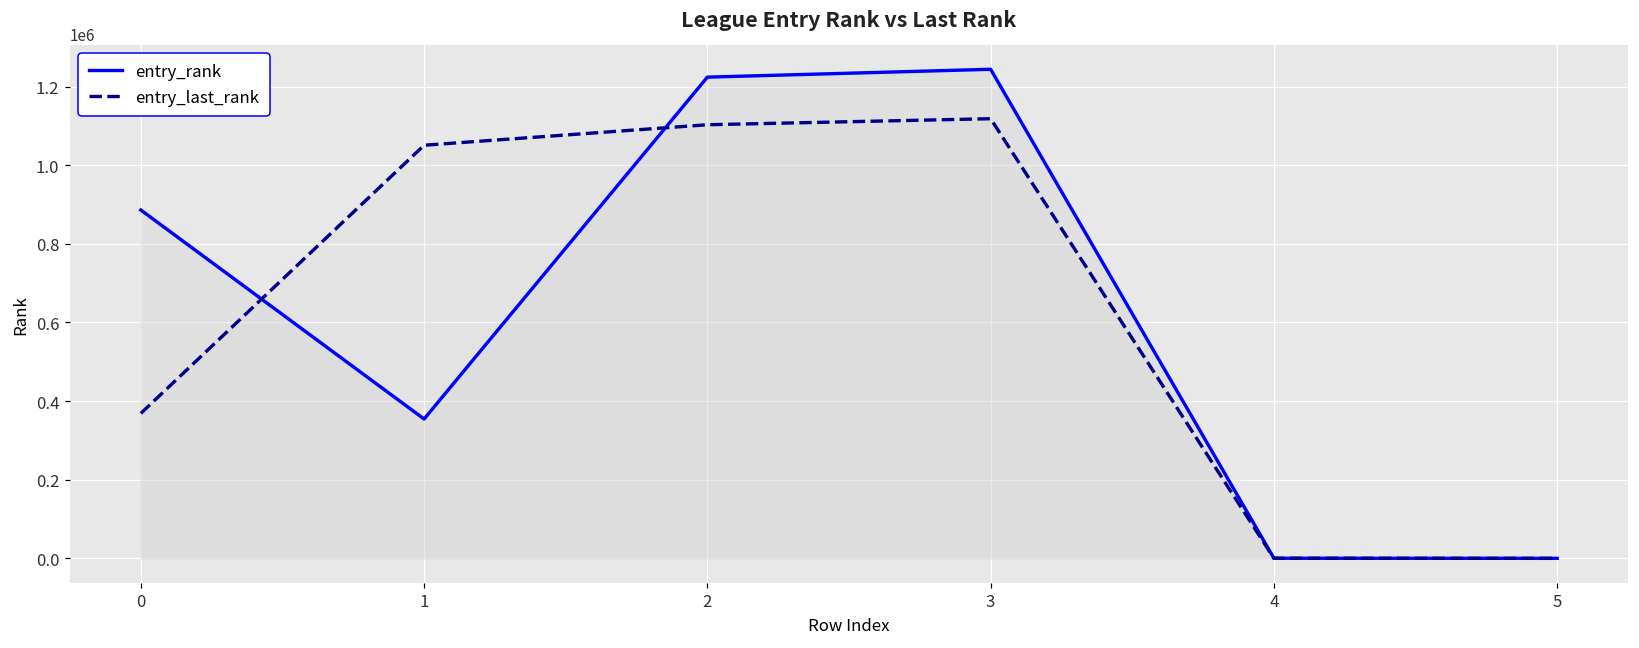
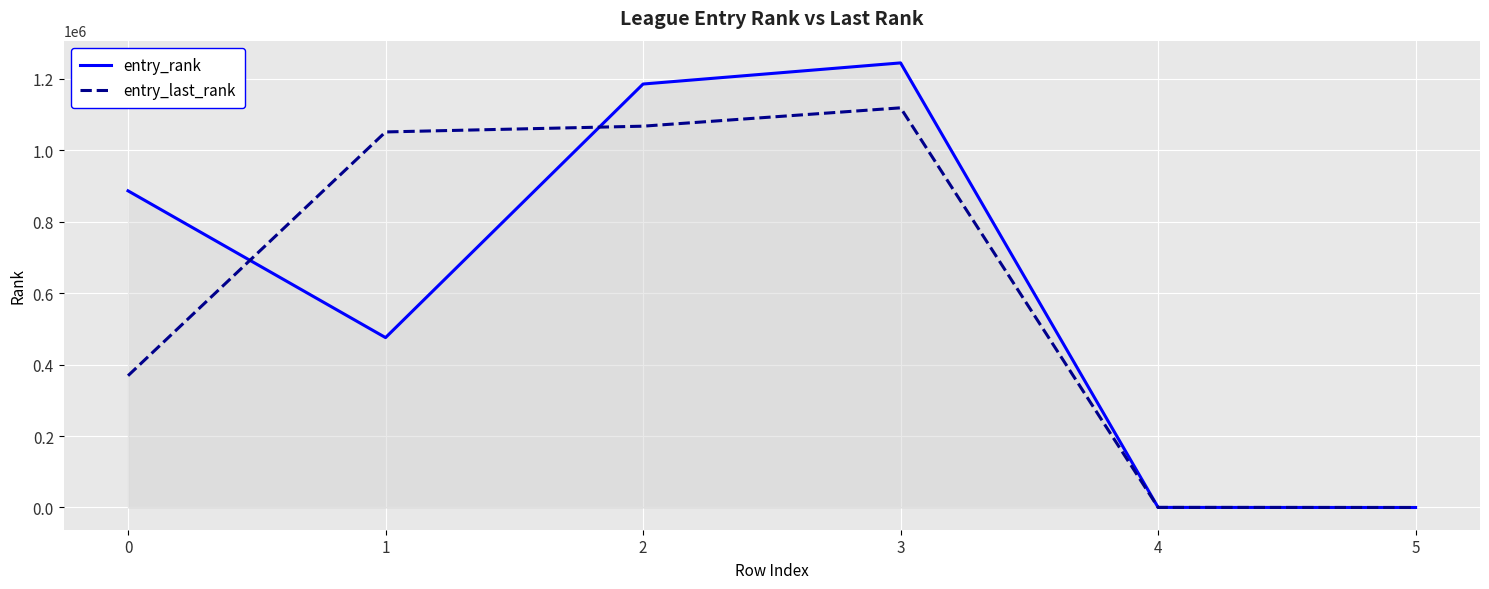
entry_rank, 1: 350000 -> 480000
entry_rank, 2: 1220000 -> 1190000
entry_last_rank, 2: 1100000 -> 1070000
